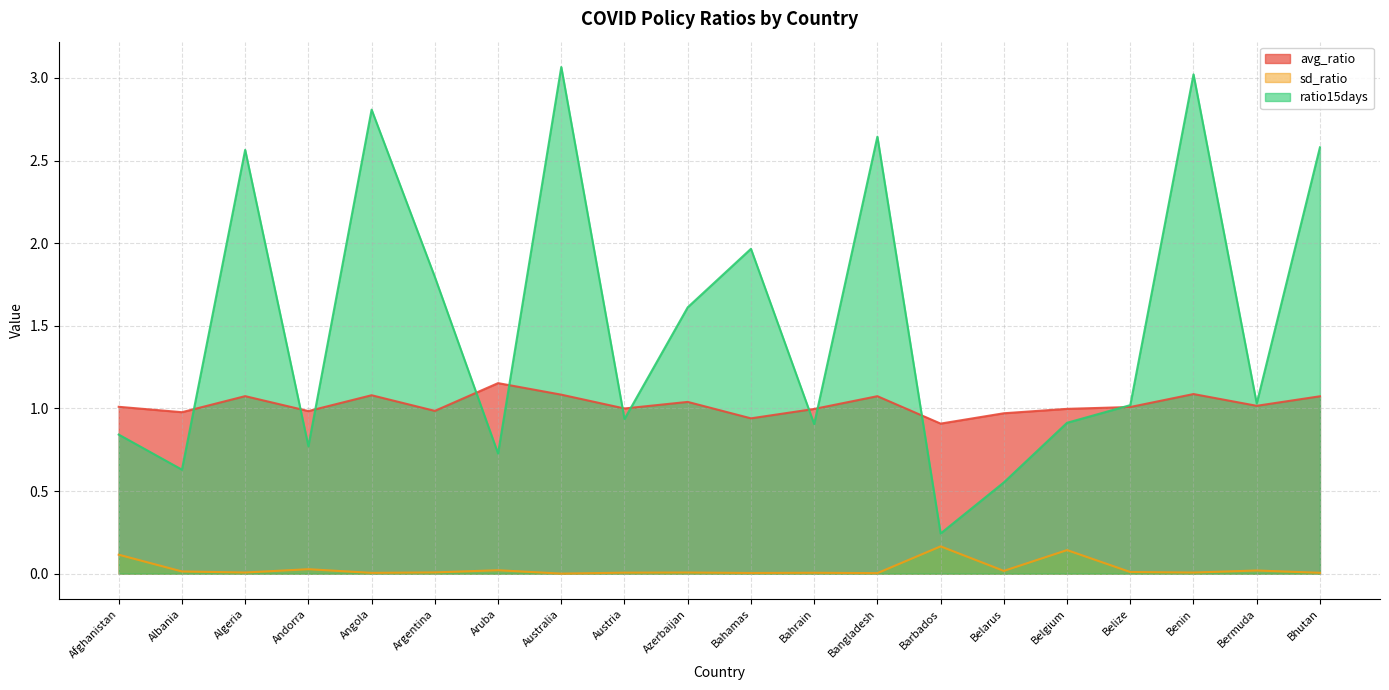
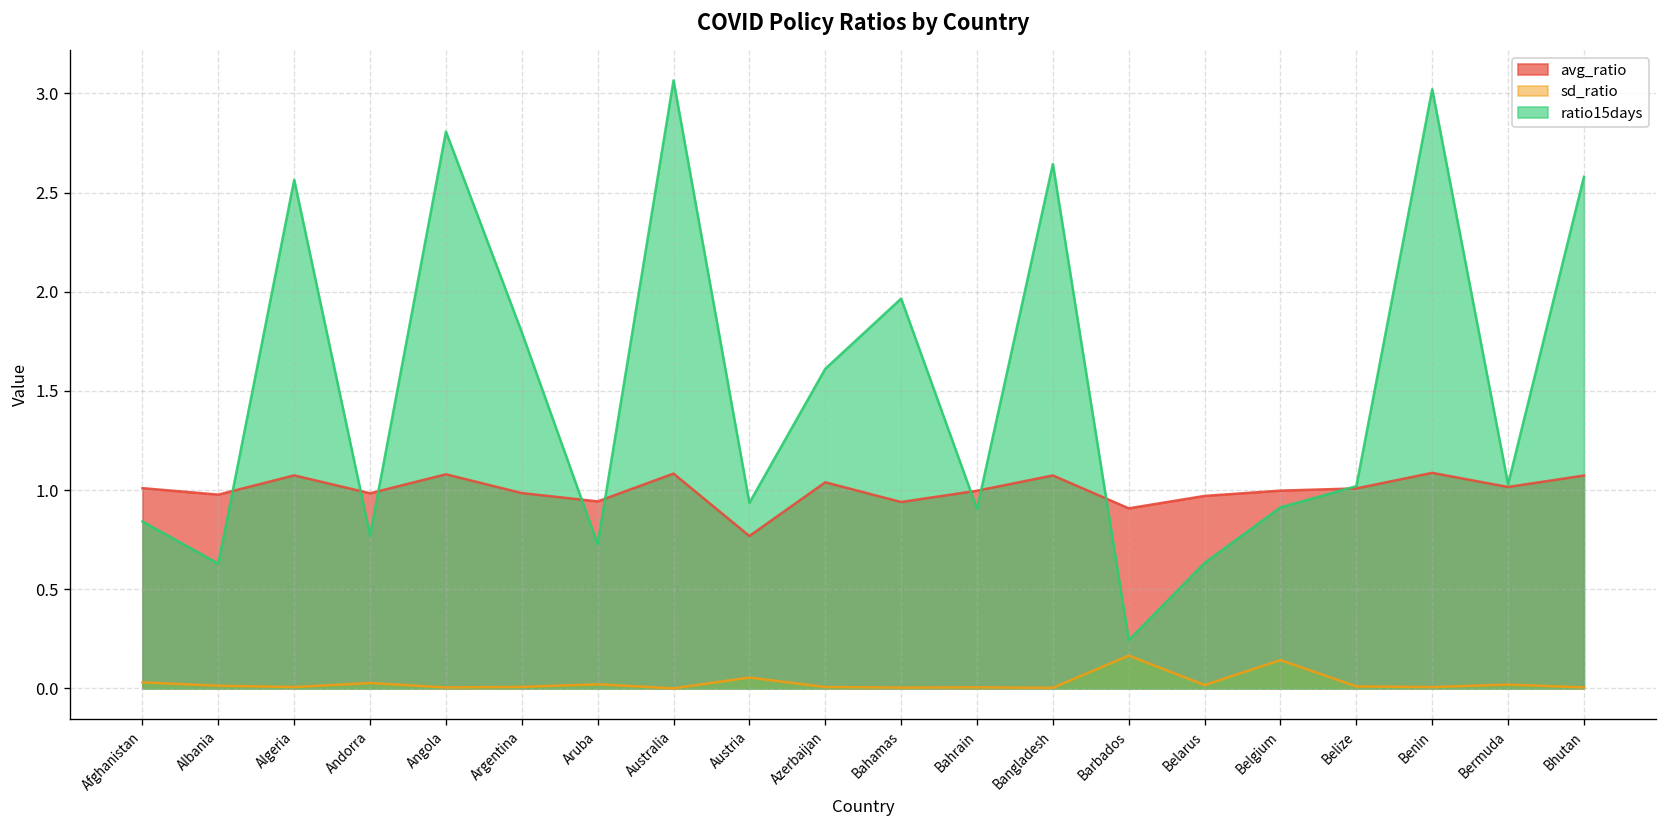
sd_ratio, Afghanistan: 0.11 -> 0.03
avg_ratio, Aruba: 1.15 -> 0.94
avg_ratio, Austria: 1.00 -> 0.77
sd_ratio, Austria: 0.01 -> 0.05
ratio15days, Belarus: 0.55 -> 0.63
